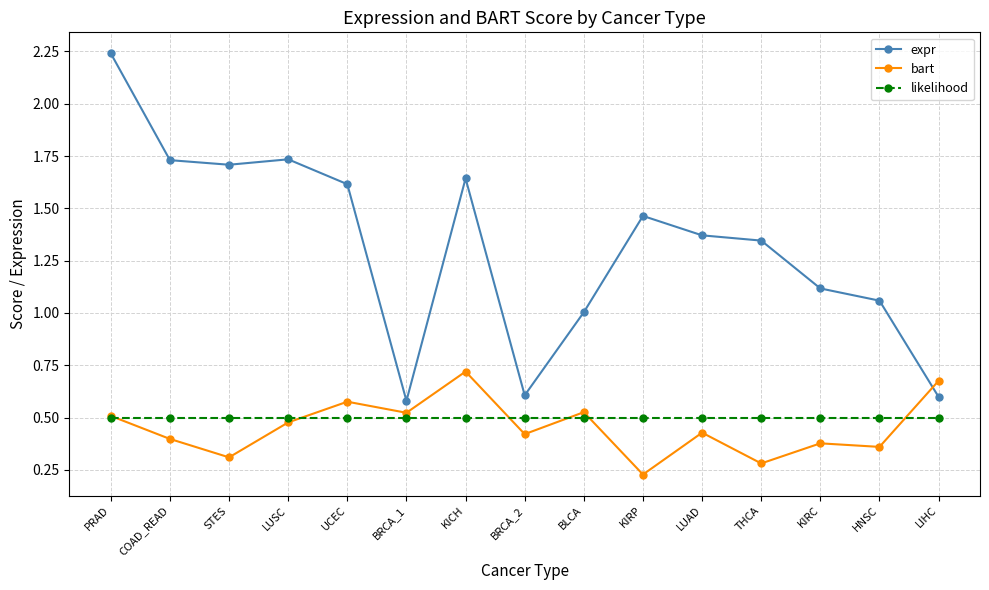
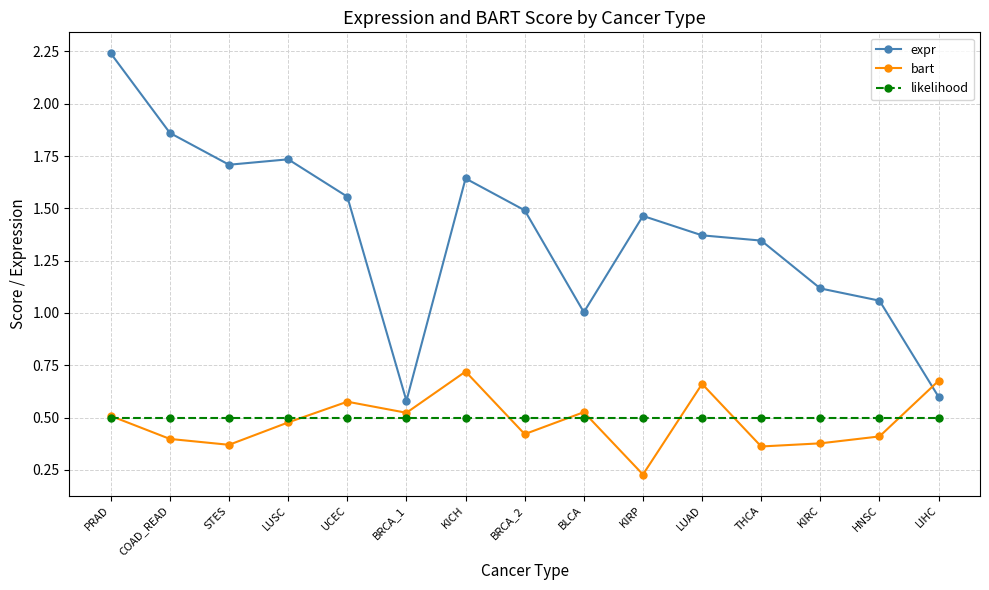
expr, COAD_READ: 1.73 -> 1.86
bart, STES: 0.31 -> 0.37
expr, UCEC: 1.62 -> 1.56
expr, BRCA_2: 0.61 -> 1.49
bart, LUAD: 0.43 -> 0.66
bart, THCA: 0.28 -> 0.36
bart, HNSC: 0.36 -> 0.41
